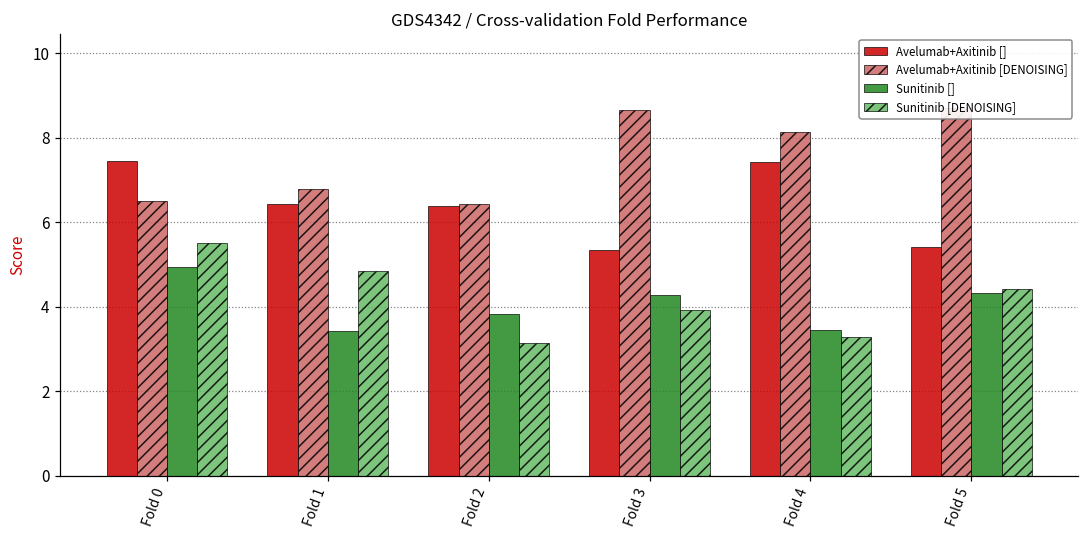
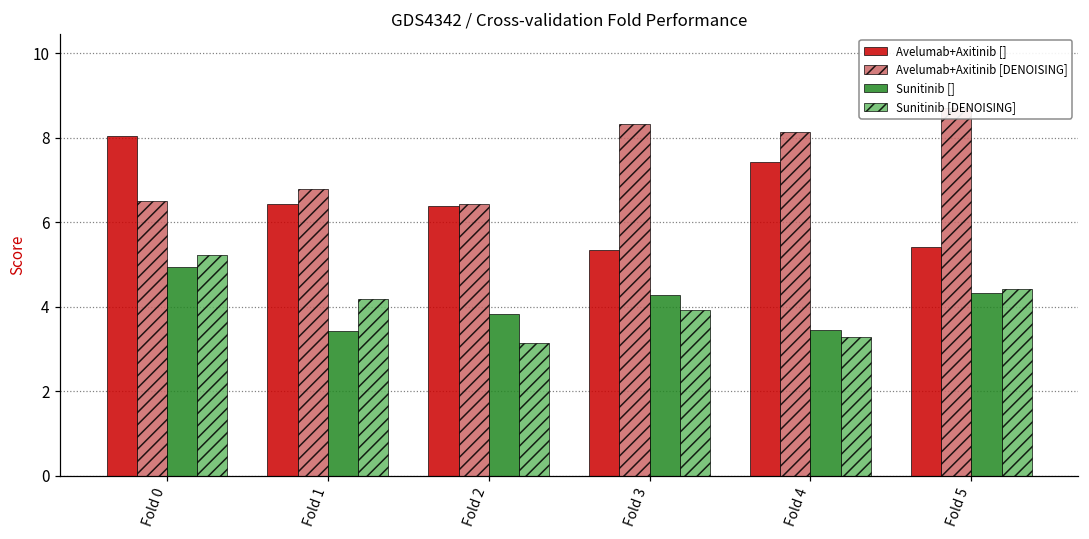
Avelumab+Axitinib [], Fold 0: 7.4 -> 8.1
Sunitinib [DENOISING], Fold 0: 5.5 -> 5.2
Sunitinib [DENOISING], Fold 1: 4.8 -> 4.2
Avelumab+Axitinib [DENOISING], Fold 3: 8.6 -> 8.3
